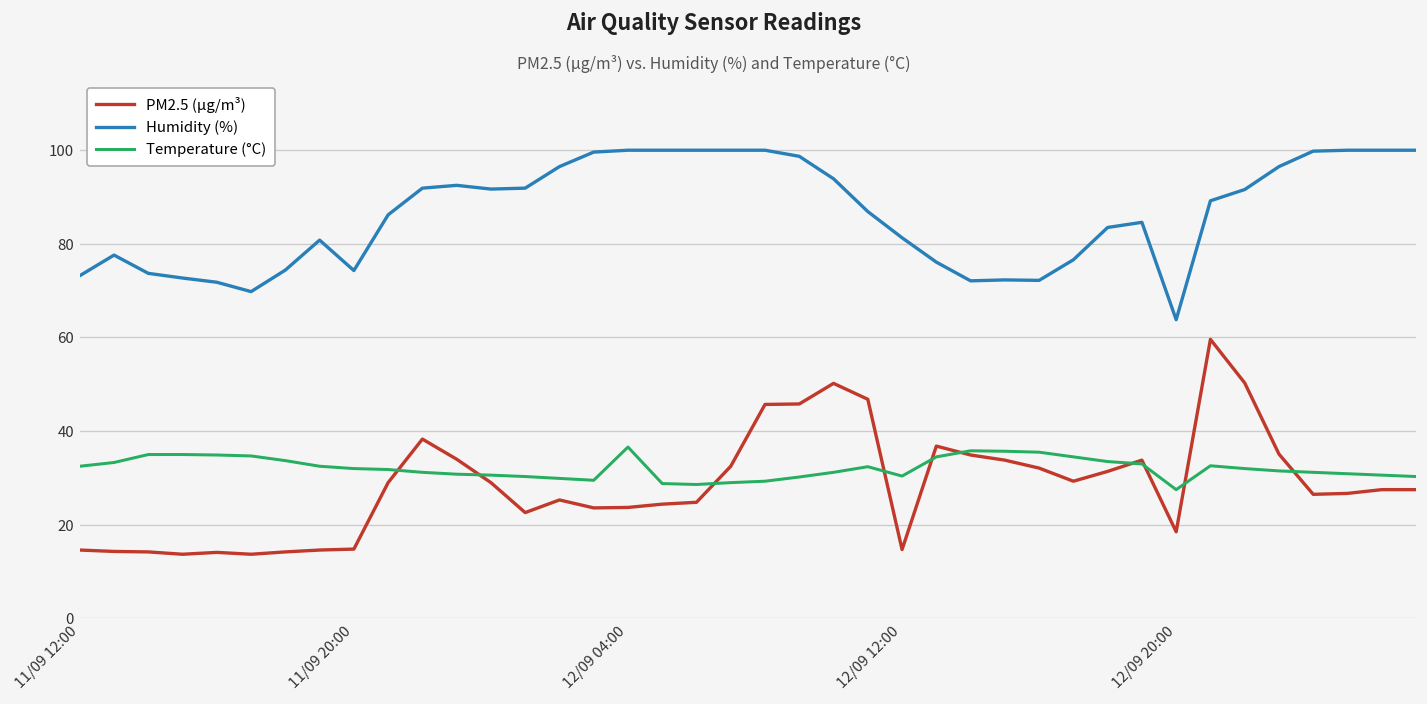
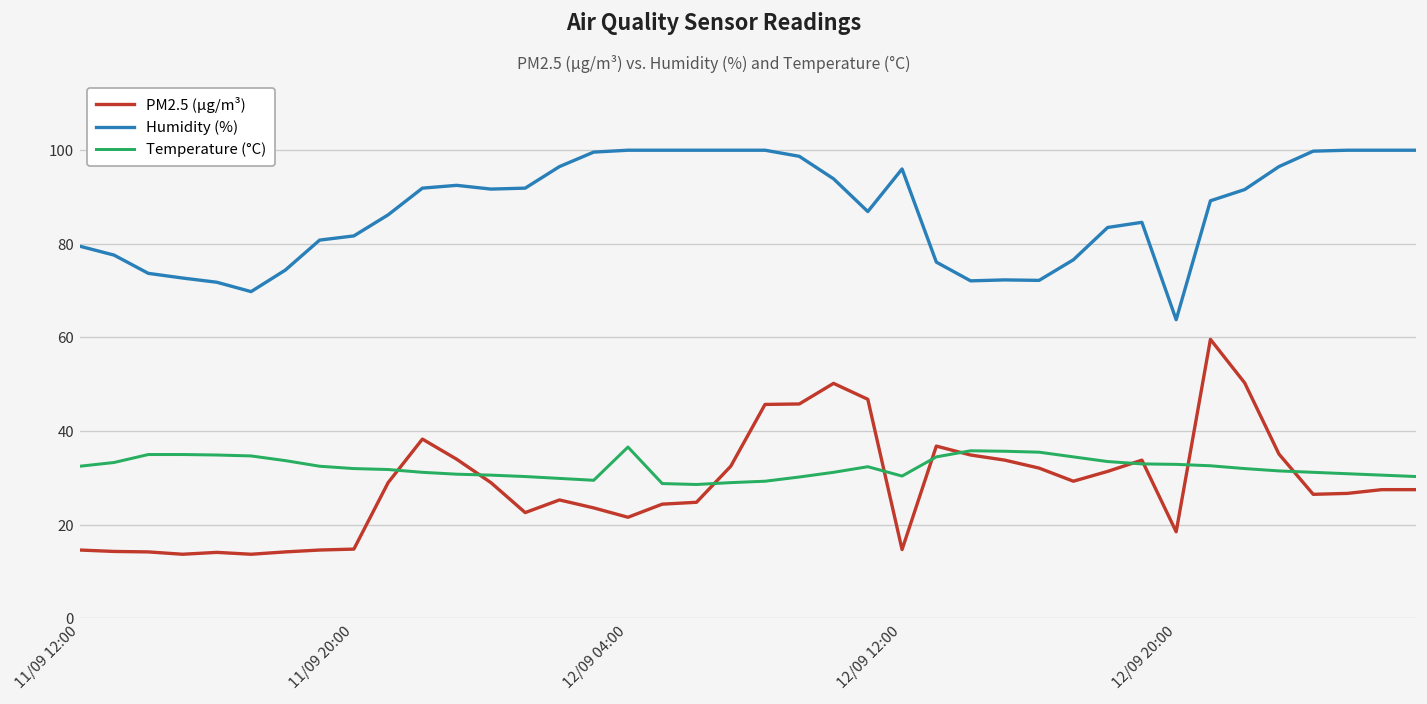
Humidity (%), 11/09 12:00: 73 -> 80
Humidity (%), 11/09 20:00: 74 -> 82
PM2.5 (µg/m³), 12/09 04:00: 24 -> 22
Humidity (%), 12/09 12:00: 81 -> 96
Temperature (°C), 12/09 20:00: 28 -> 33
